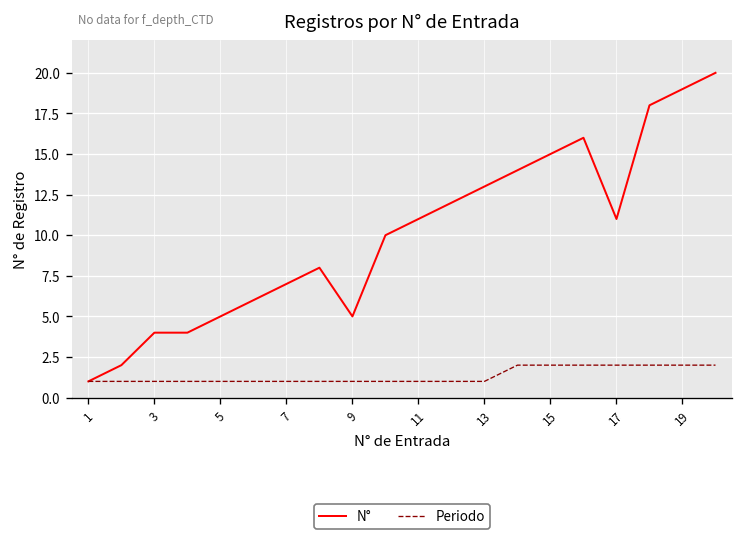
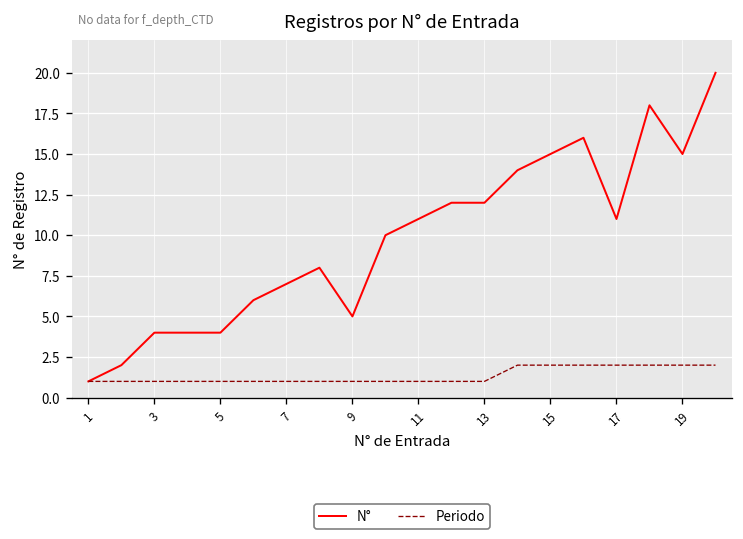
N°, 5: 5 -> 4
N°, 13: 13 -> 12
N°, 19: 19 -> 15
